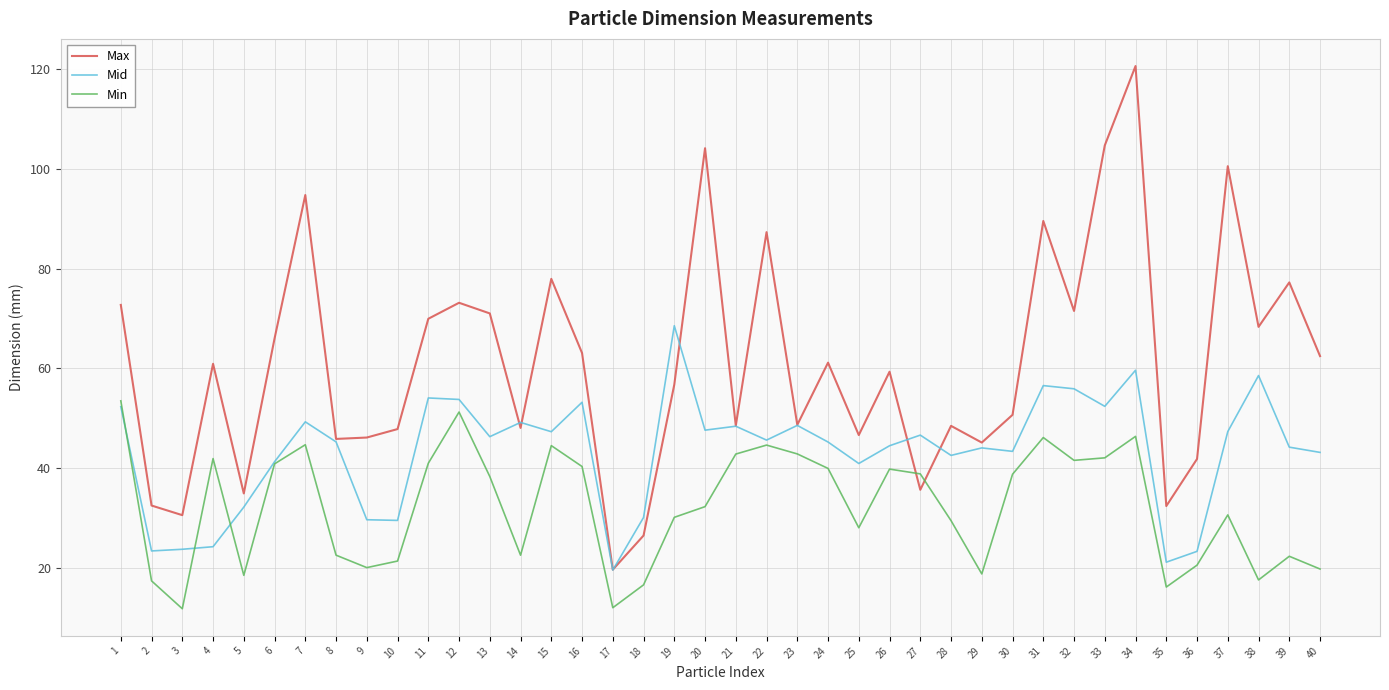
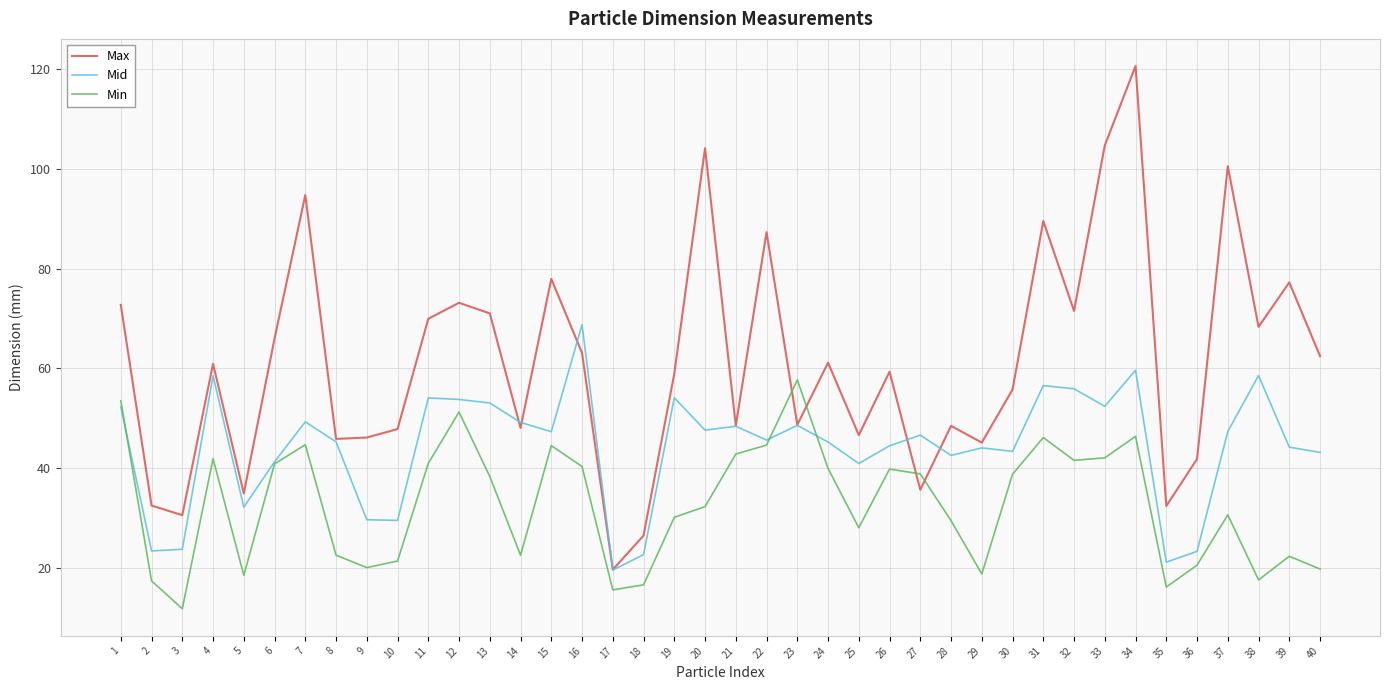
Mid, 4: 24 -> 58
Mid, 13: 46 -> 53
Mid, 16: 53 -> 69
Min, 17: 12 -> 16
Mid, 18: 30 -> 23
Max, 19: 57 -> 59
Mid, 19: 69 -> 54
Min, 23: 43 -> 58
Max, 30: 51 -> 56
